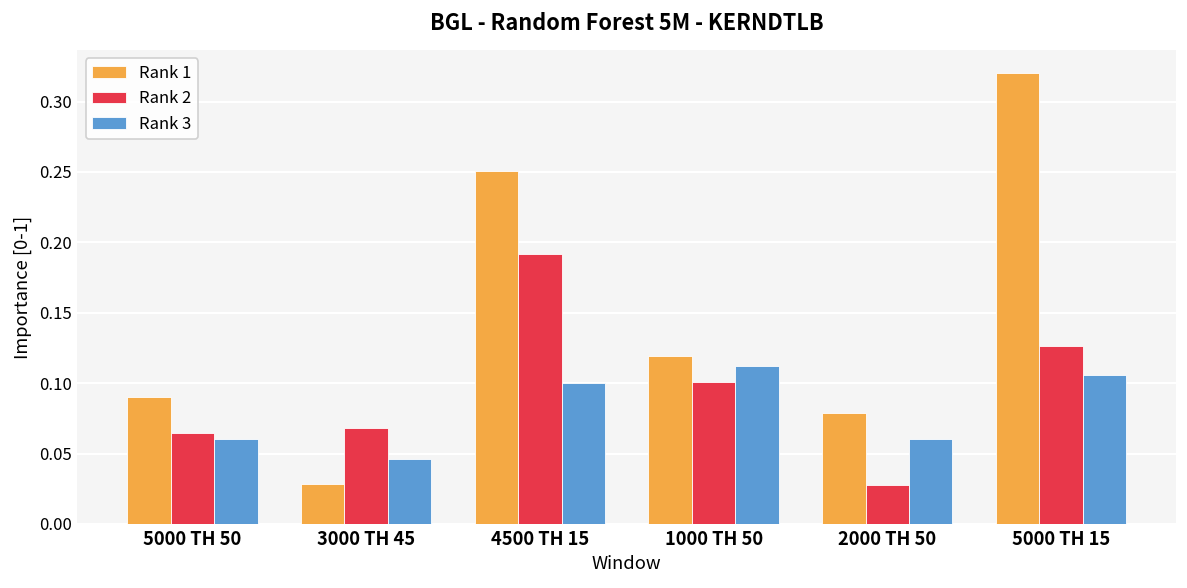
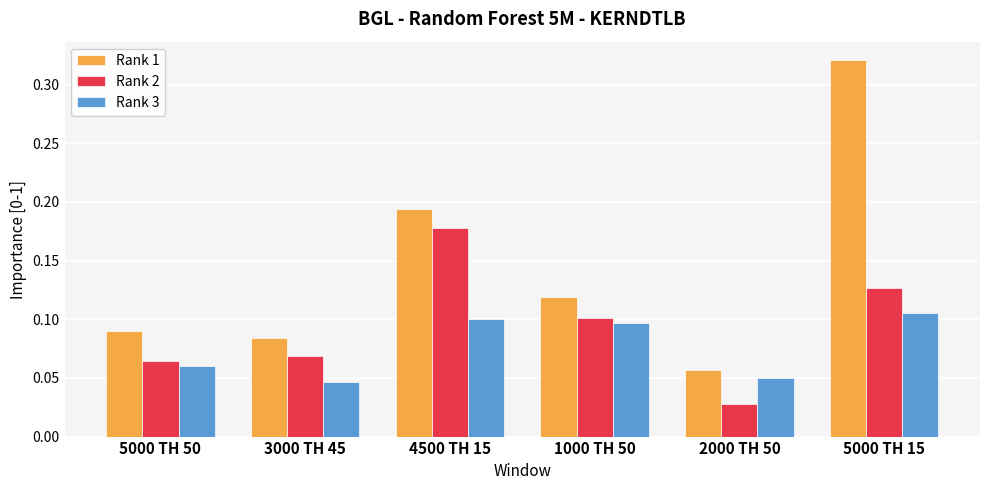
Rank 1, 3000 TH 45: 0.028 -> 0.084
Rank 1, 4500 TH 15: 0.251 -> 0.194
Rank 2, 4500 TH 15: 0.192 -> 0.178
Rank 3, 1000 TH 50: 0.112 -> 0.097
Rank 1, 2000 TH 50: 0.079 -> 0.056
Rank 3, 2000 TH 50: 0.06 -> 0.05
